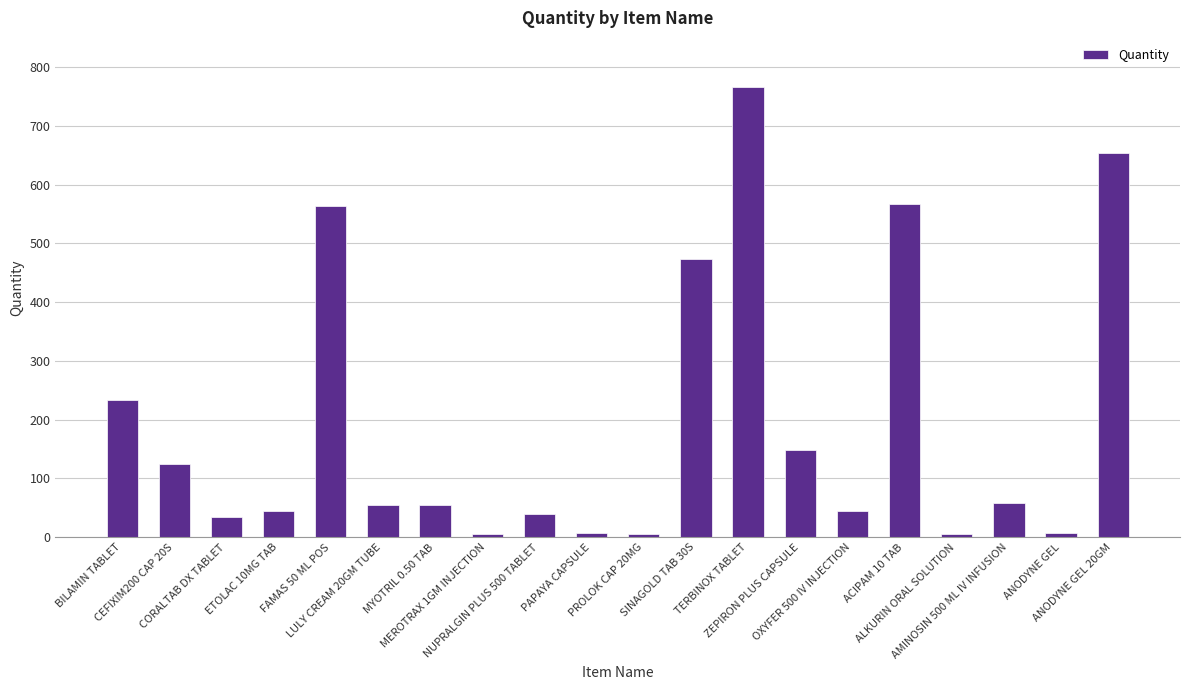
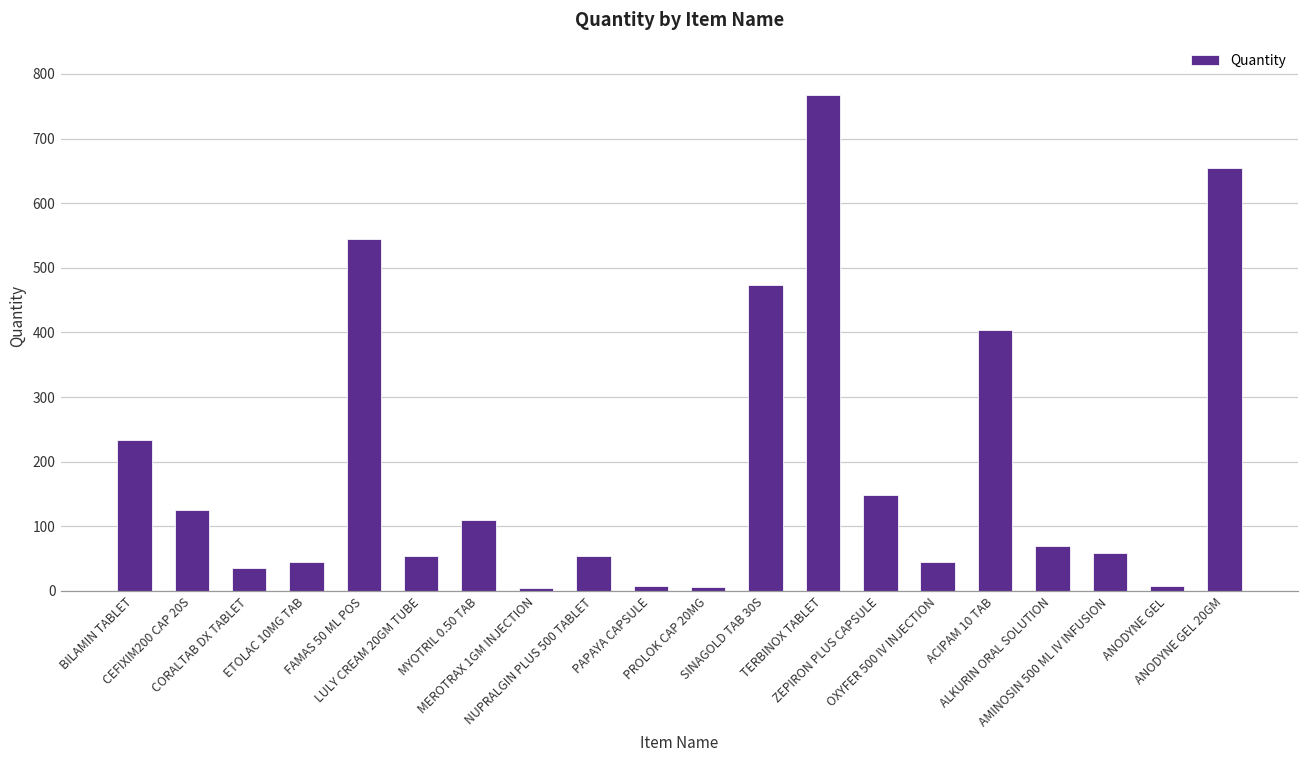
FAMAS 50 ML POS: 560 -> 540
MYOTRIL 0.50 TAB: 50 -> 110
NUPRALGIN PLUS 500 TABLET: 40 -> 50
ACIPAM 10 TAB: 570 -> 400
ALKURIN ORAL SOLUTION: 10 -> 70
